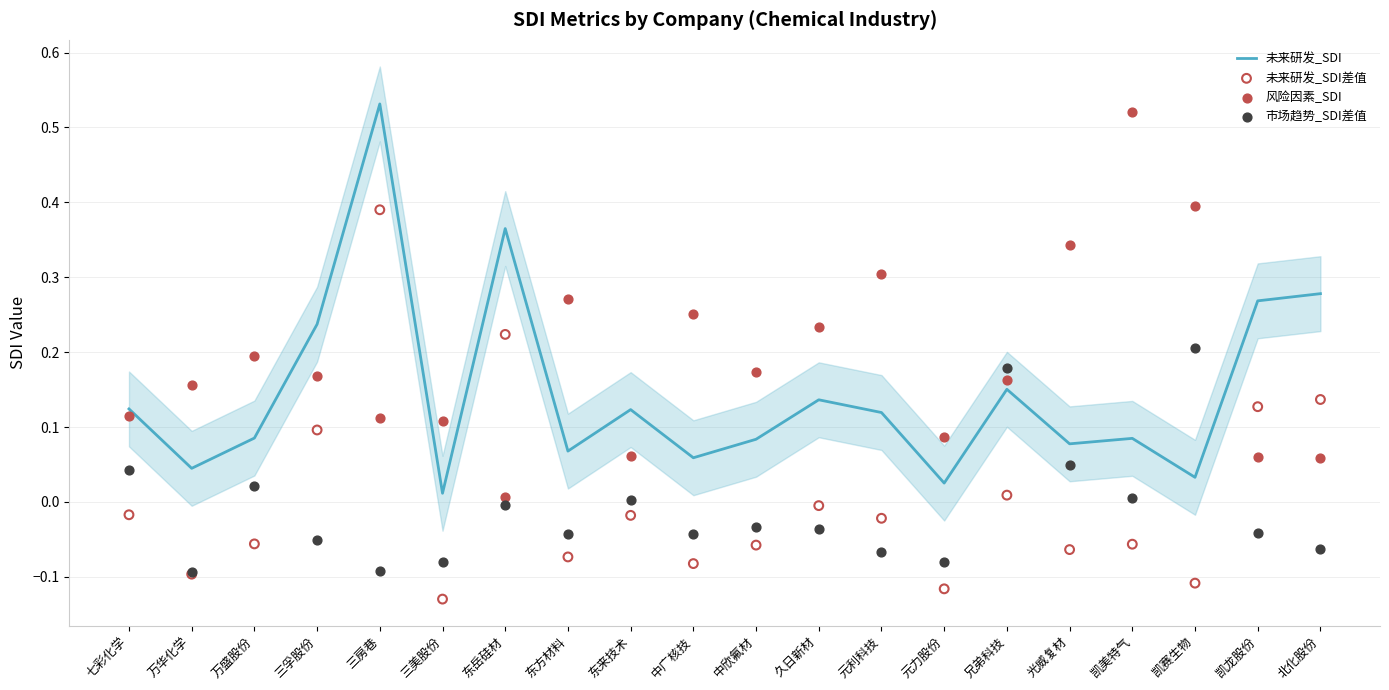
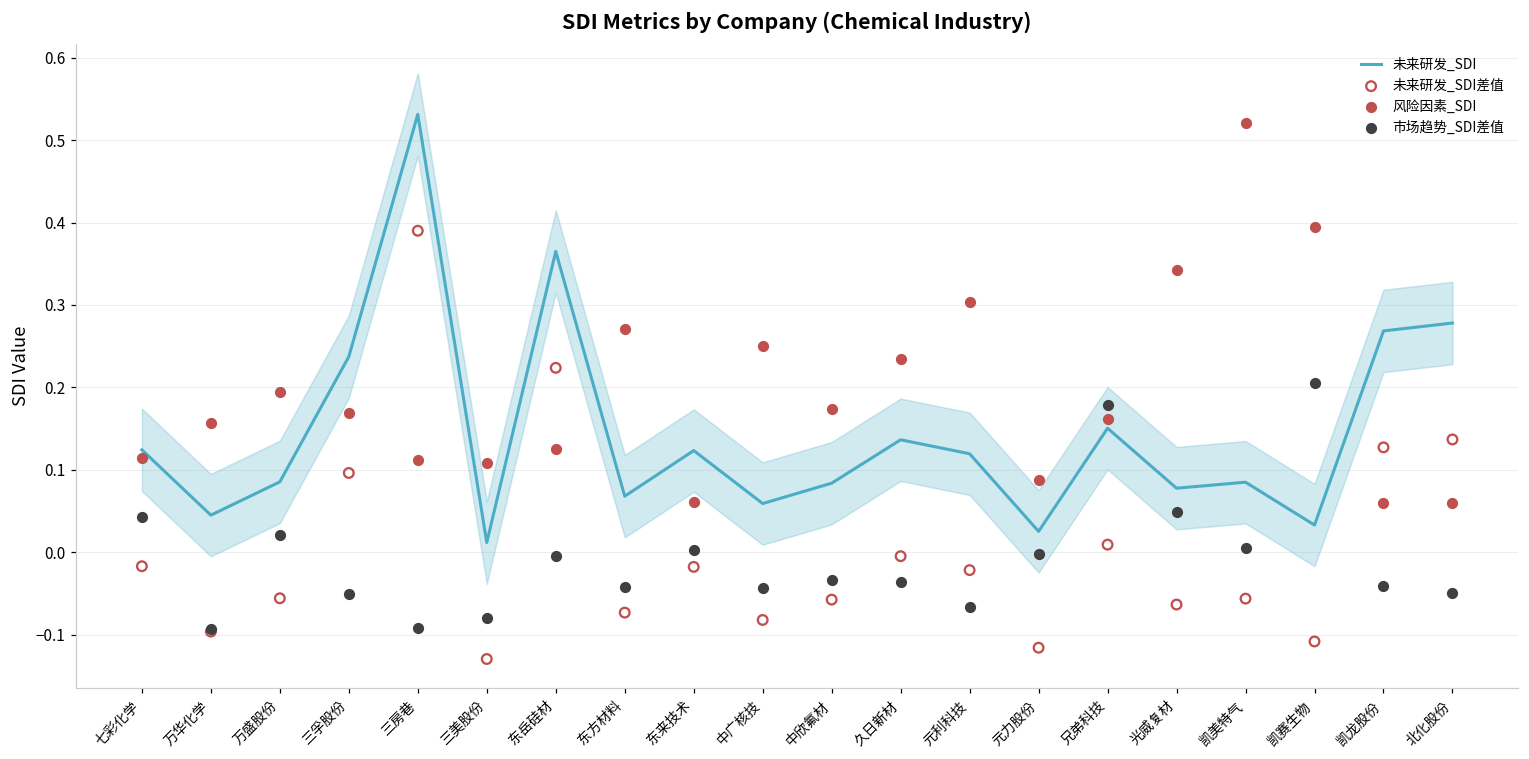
风险因素_SDI, 东岳硅材: 0.01 -> 0.13
市场趋势_SDI差值, 元力股份: -0.08 -> 0.00
市场趋势_SDI差值, 北化股份: -0.06 -> -0.05
